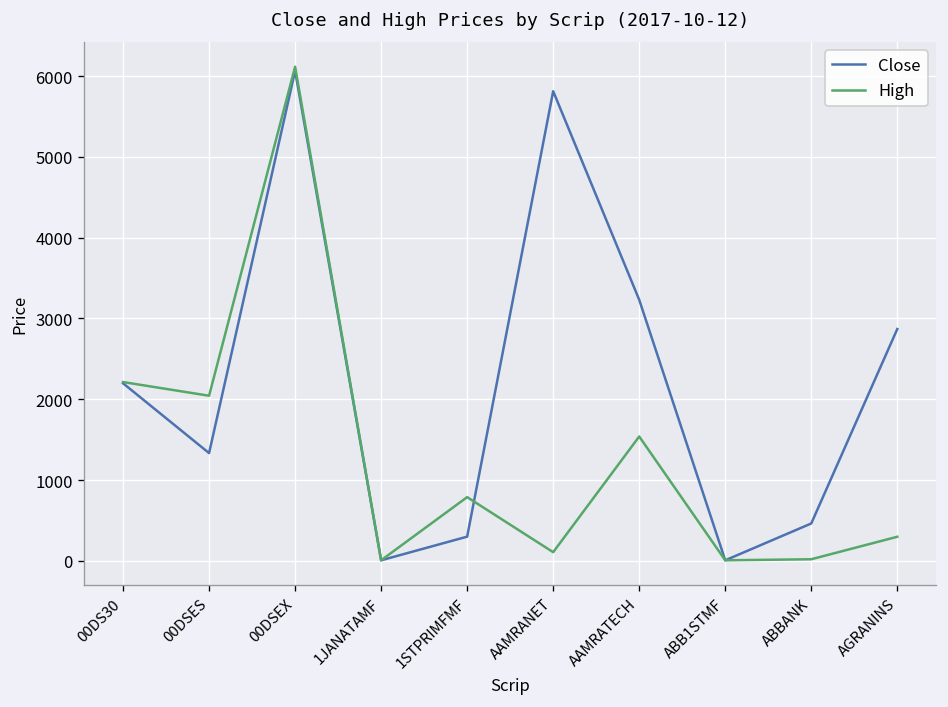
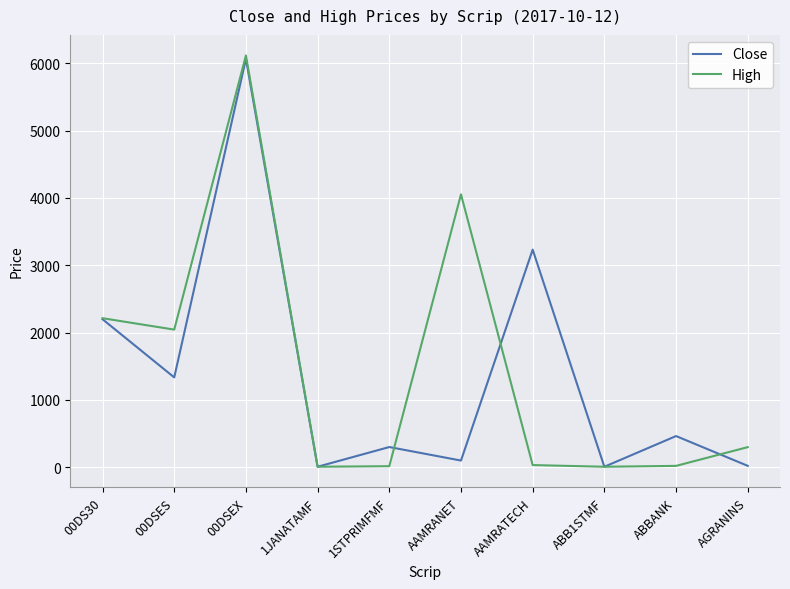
High, 1STPRIMFMF: 800 -> 0
Close, AAMRANET: 5800 -> 100
High, AAMRANET: 100 -> 4100
High, AAMRATECH: 1500 -> 0
Close, AGRANINS: 2900 -> 0
